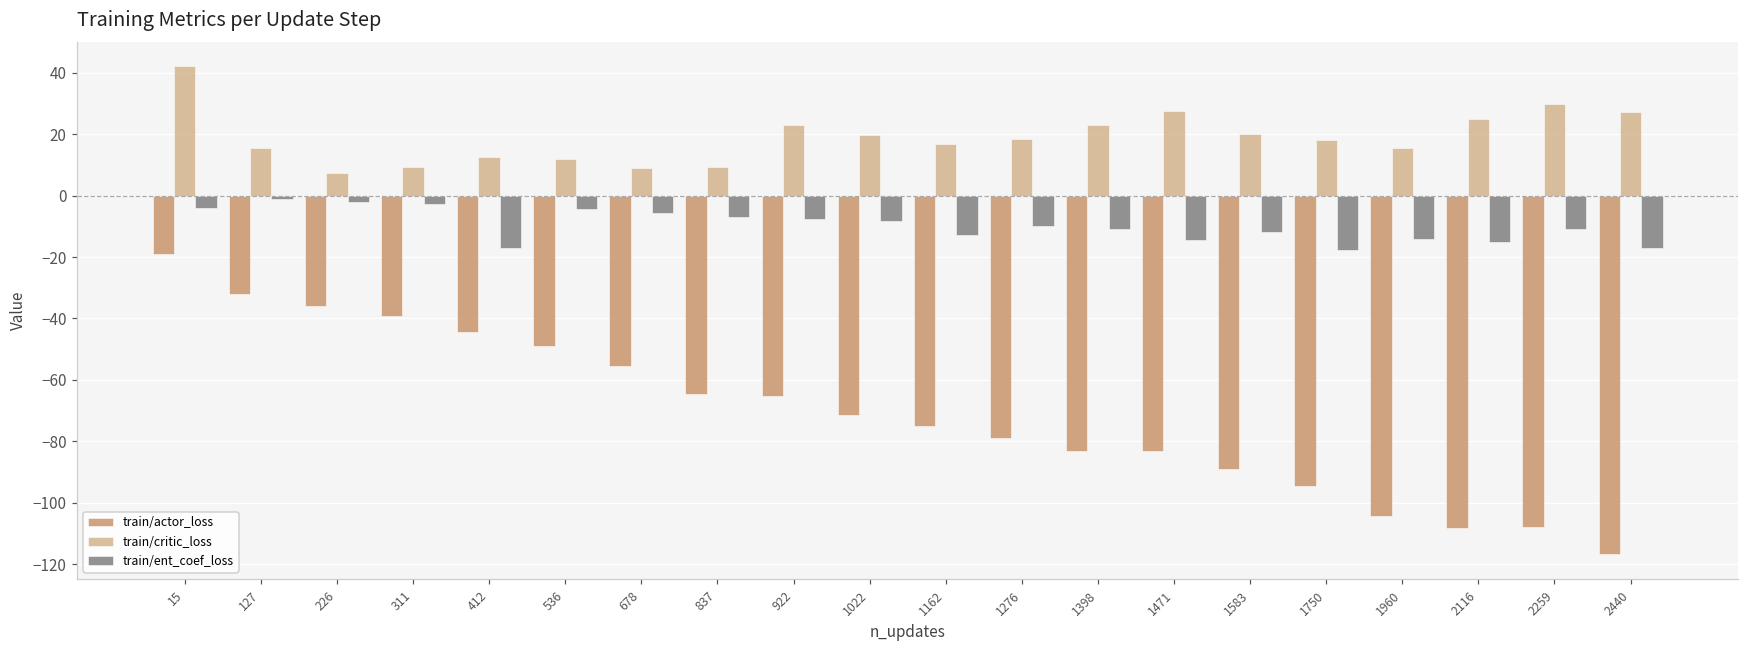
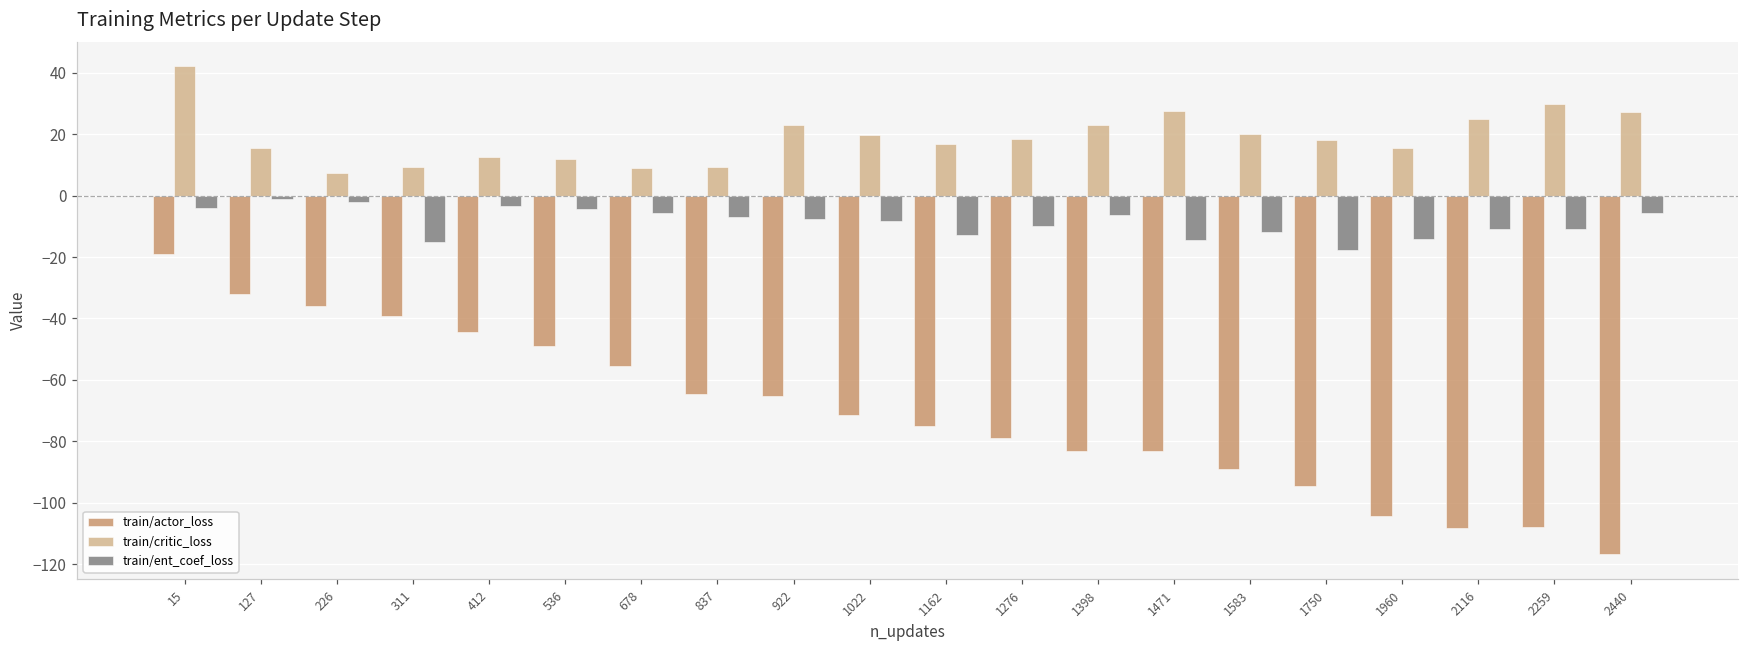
train/ent_coef_loss, 311: -3 -> -15
train/ent_coef_loss, 412: -17 -> -4
train/ent_coef_loss, 1398: -11 -> -6
train/ent_coef_loss, 2116: -15 -> -11
train/ent_coef_loss, 2440: -17 -> -6
